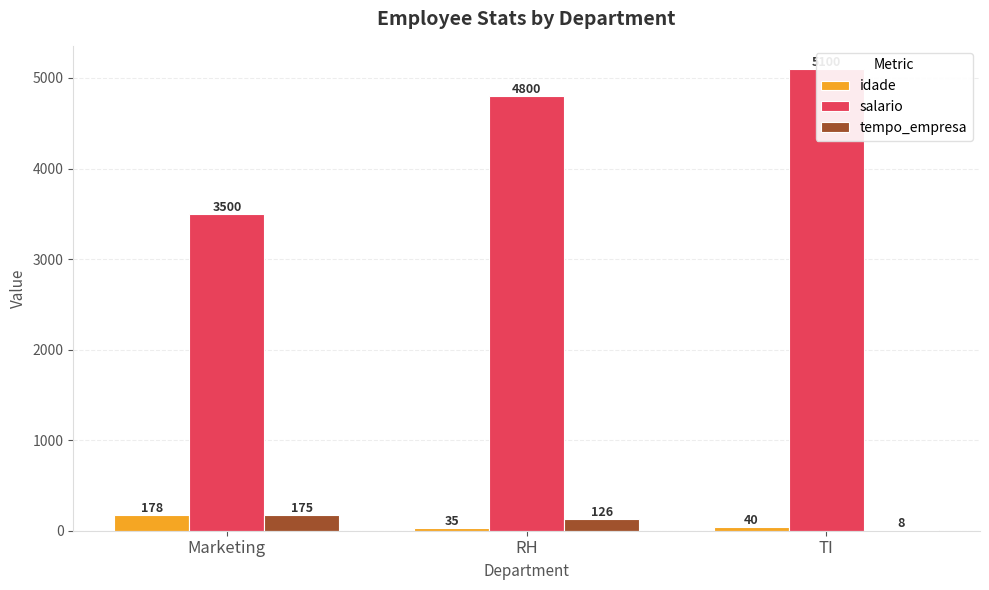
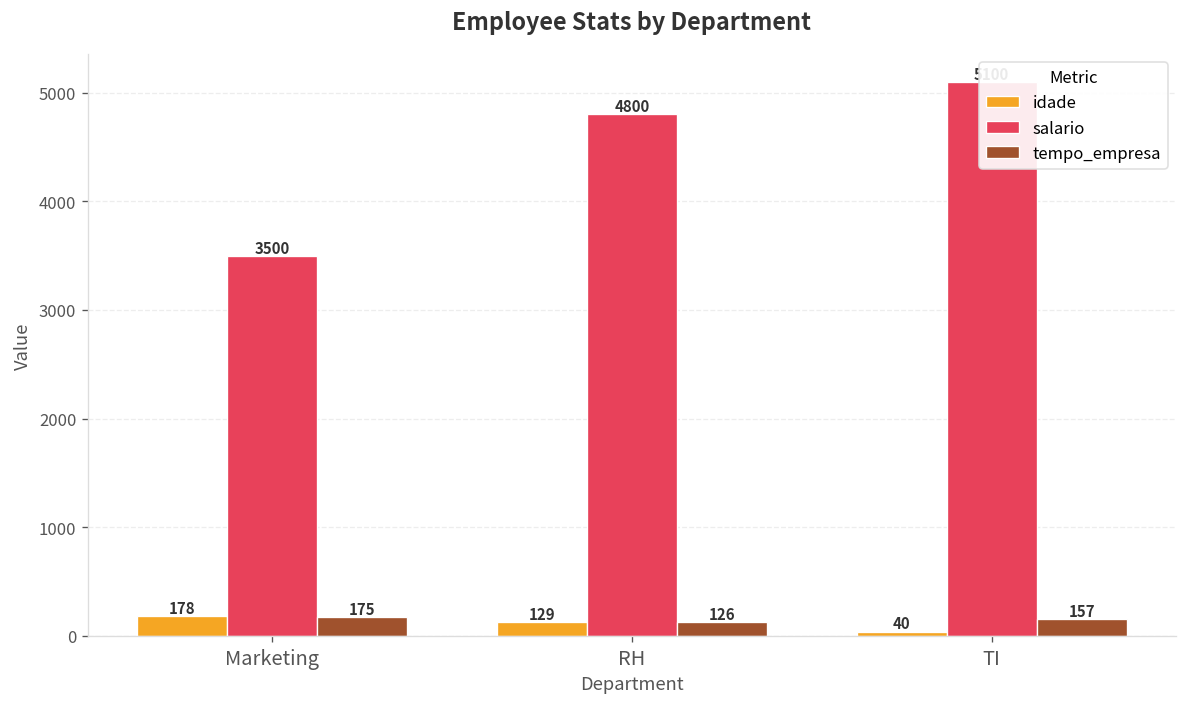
idade, RH: 35 -> 129
tempo_empresa, TI: 8 -> 157
